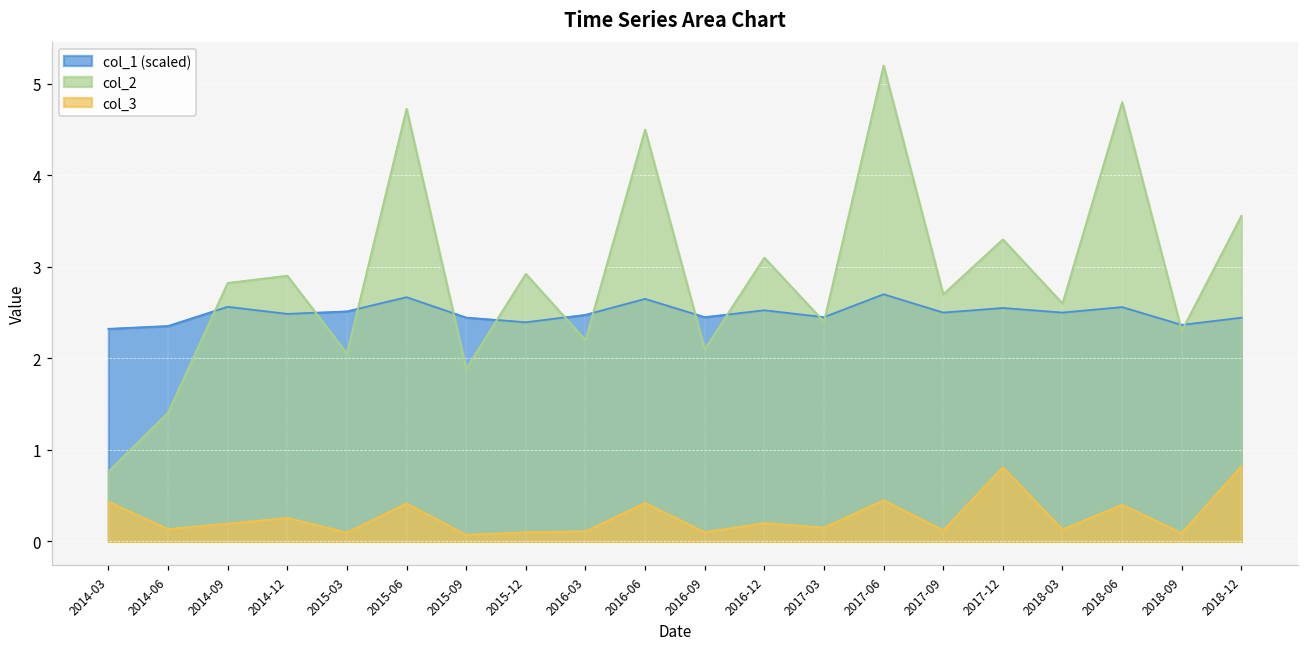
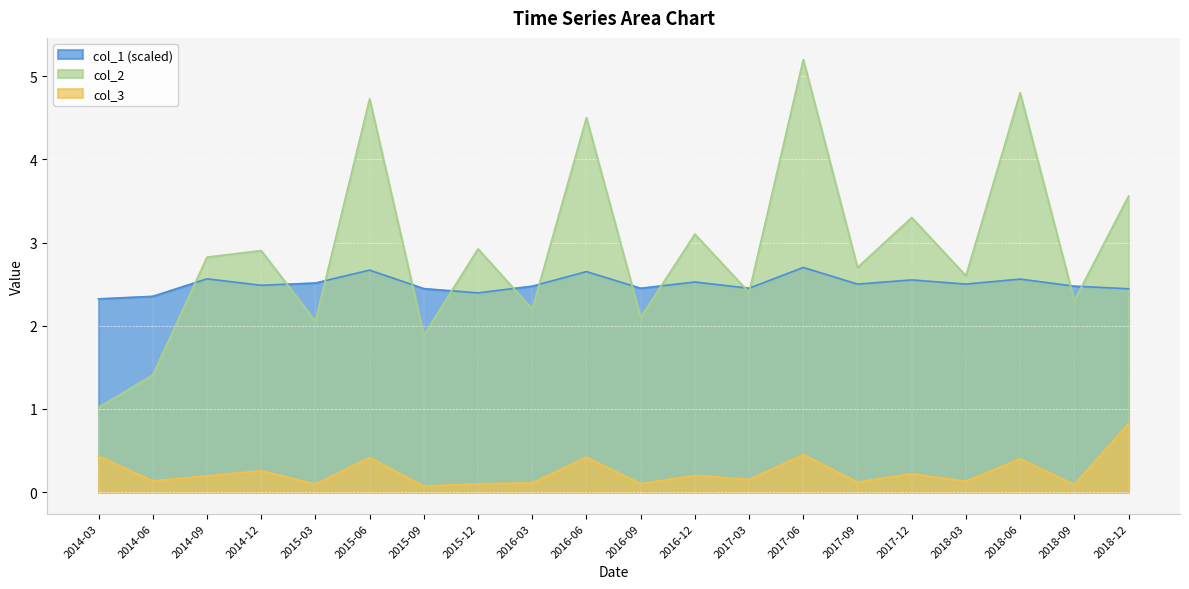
col_2, 2014-03: 0.8 -> 1.0
col_3, 2017-12: 0.8 -> 0.2
col_1 (scaled), 2018-09: 2.4 -> 2.5
